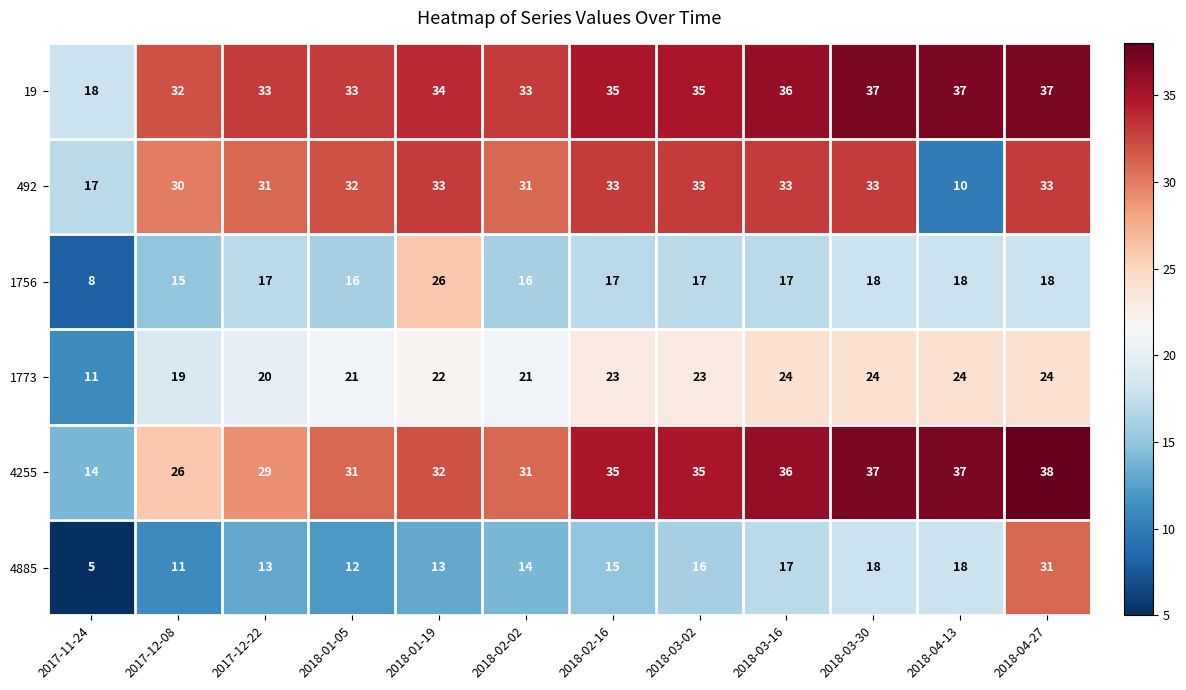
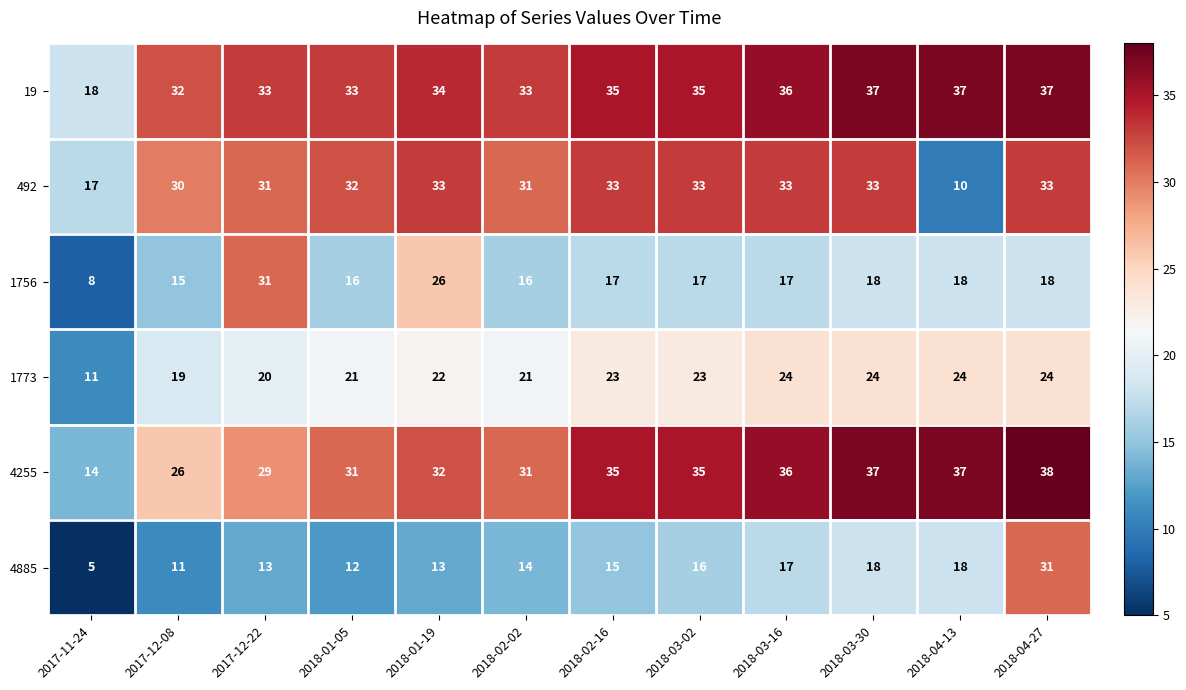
1756, 2017-12-22: 17 -> 31
